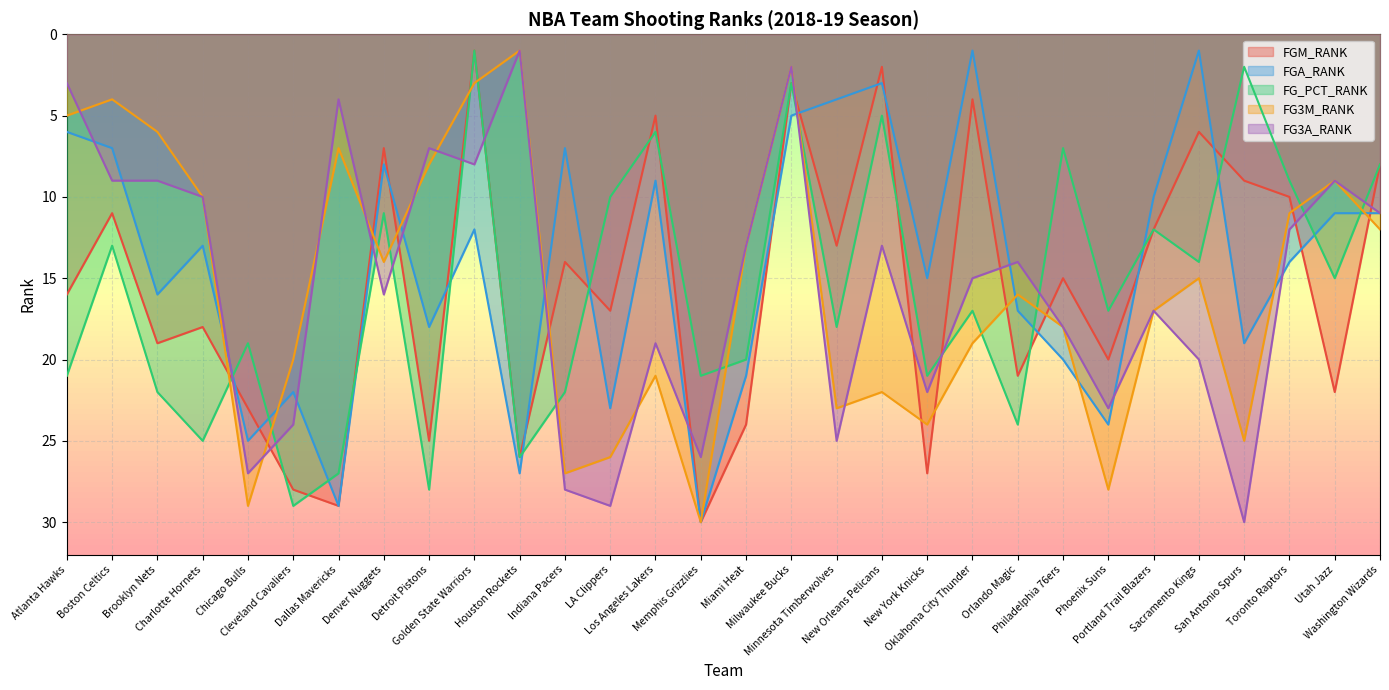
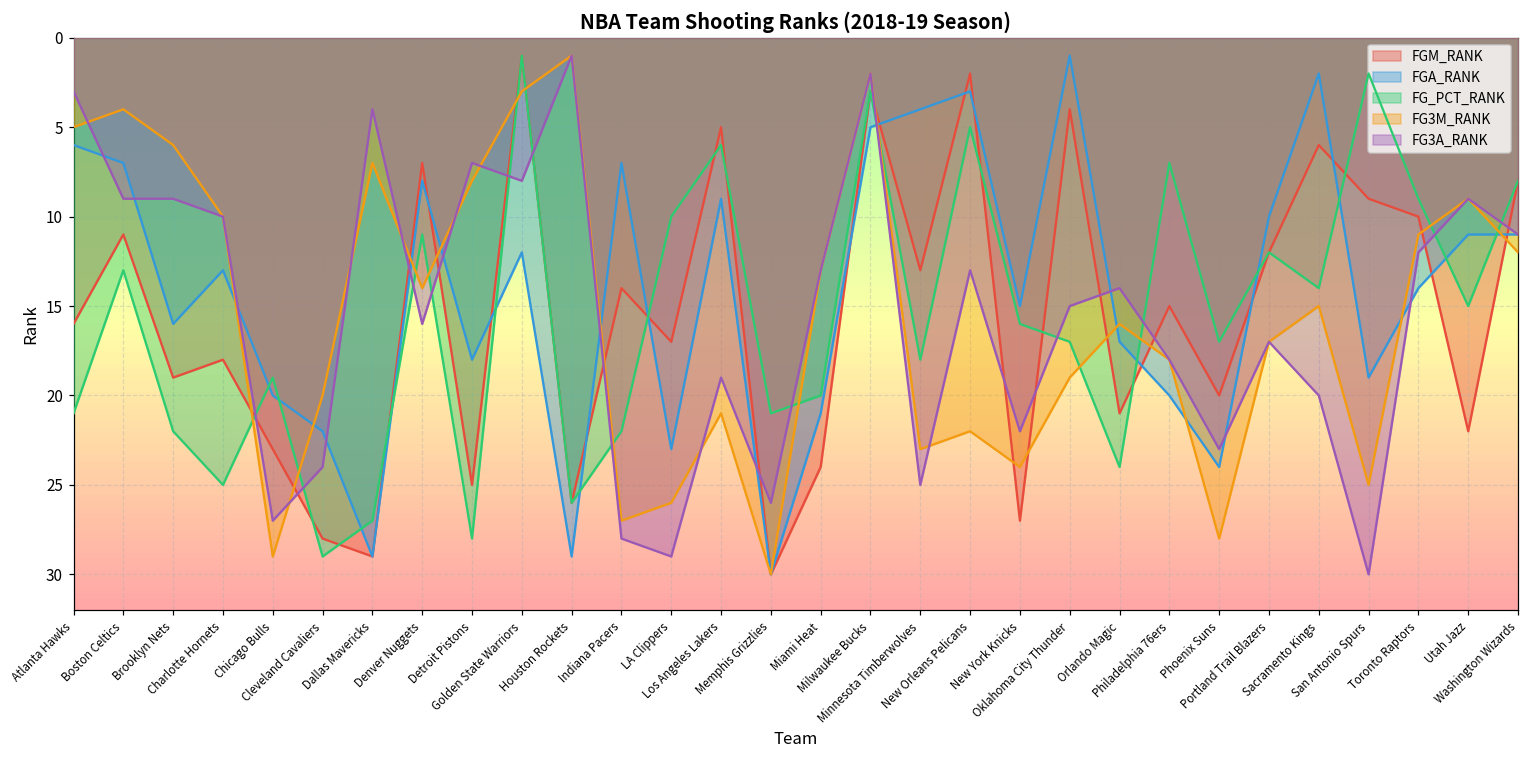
FGA_RANK, Chicago Bulls: 25 -> 20
FGA_RANK, Houston Rockets: 27 -> 29
FG_PCT_RANK, New York Knicks: 21 -> 16
FGA_RANK, Sacramento Kings: 1 -> 2
